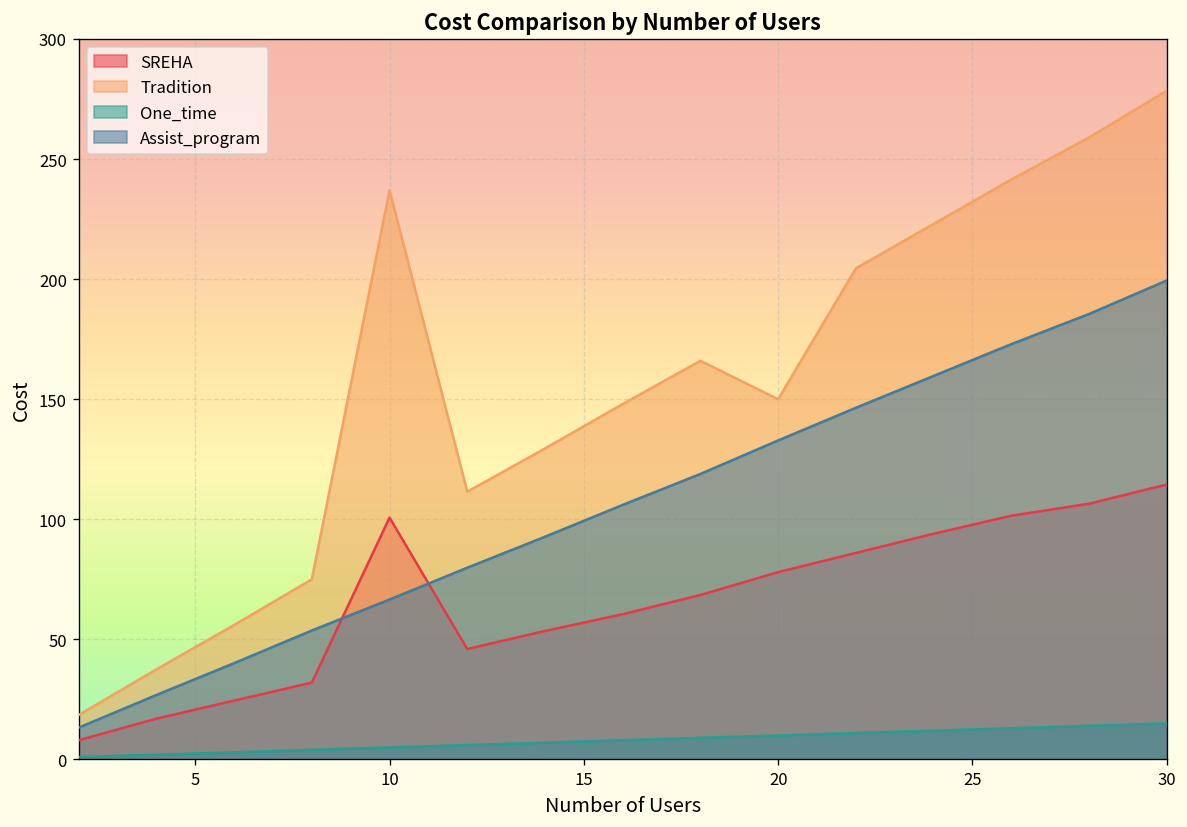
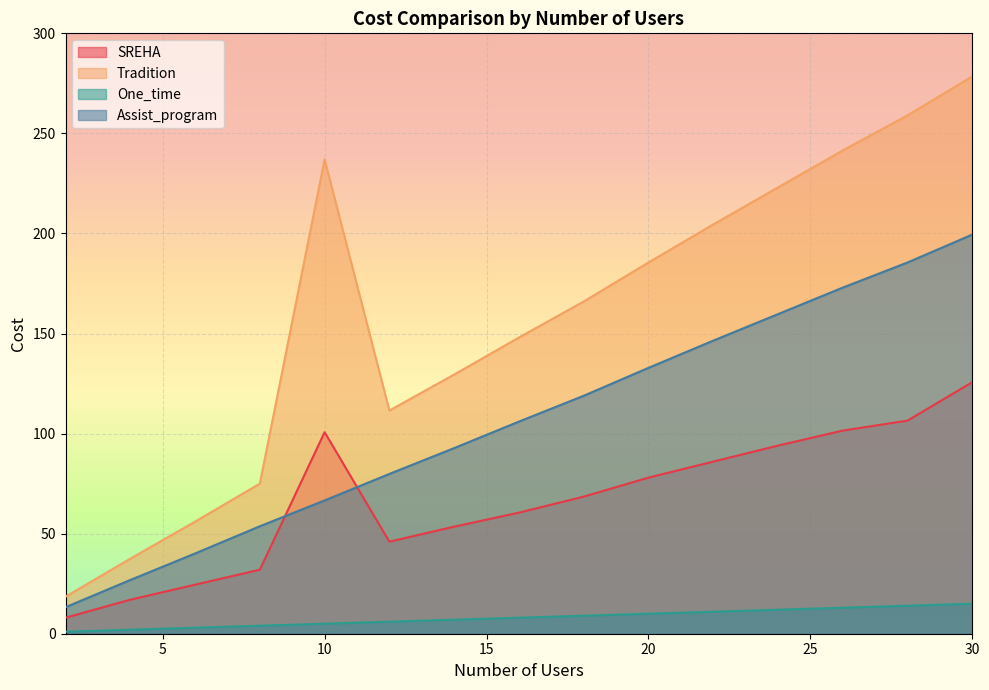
Tradition, 20: 150 -> 186
SREHA, 30: 115 -> 126
